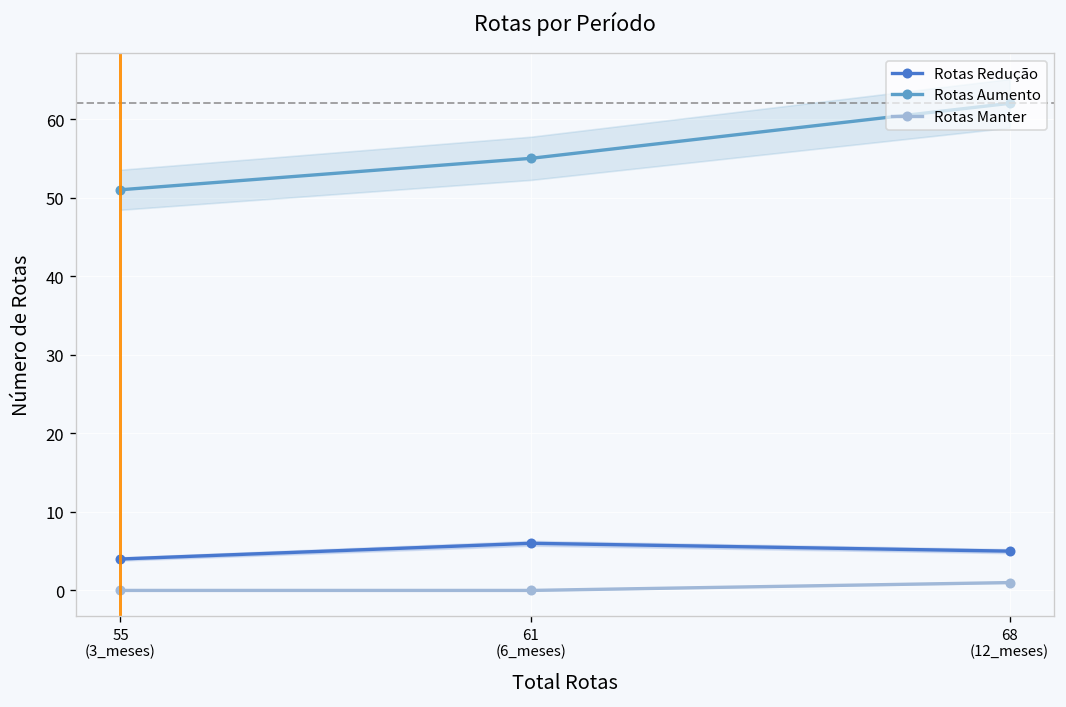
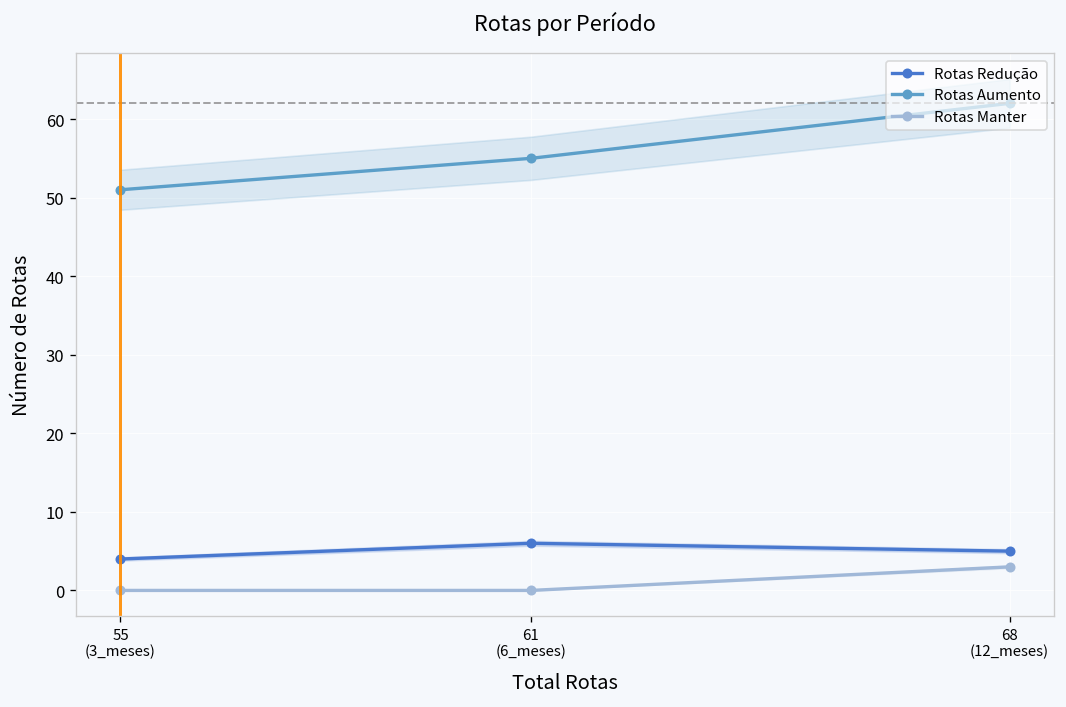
Rotas Manter, 68 (12_meses): 1 -> 3
